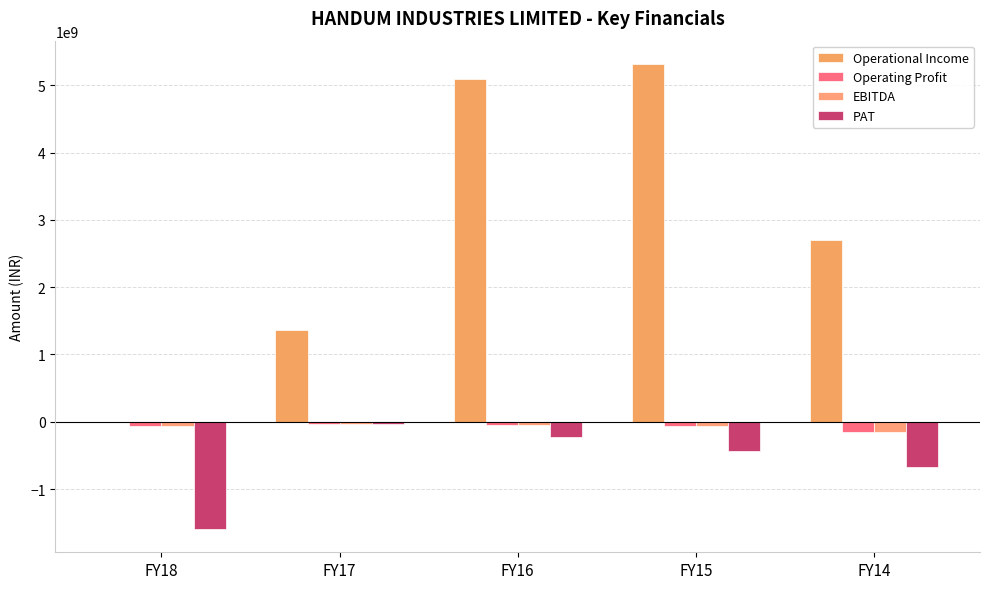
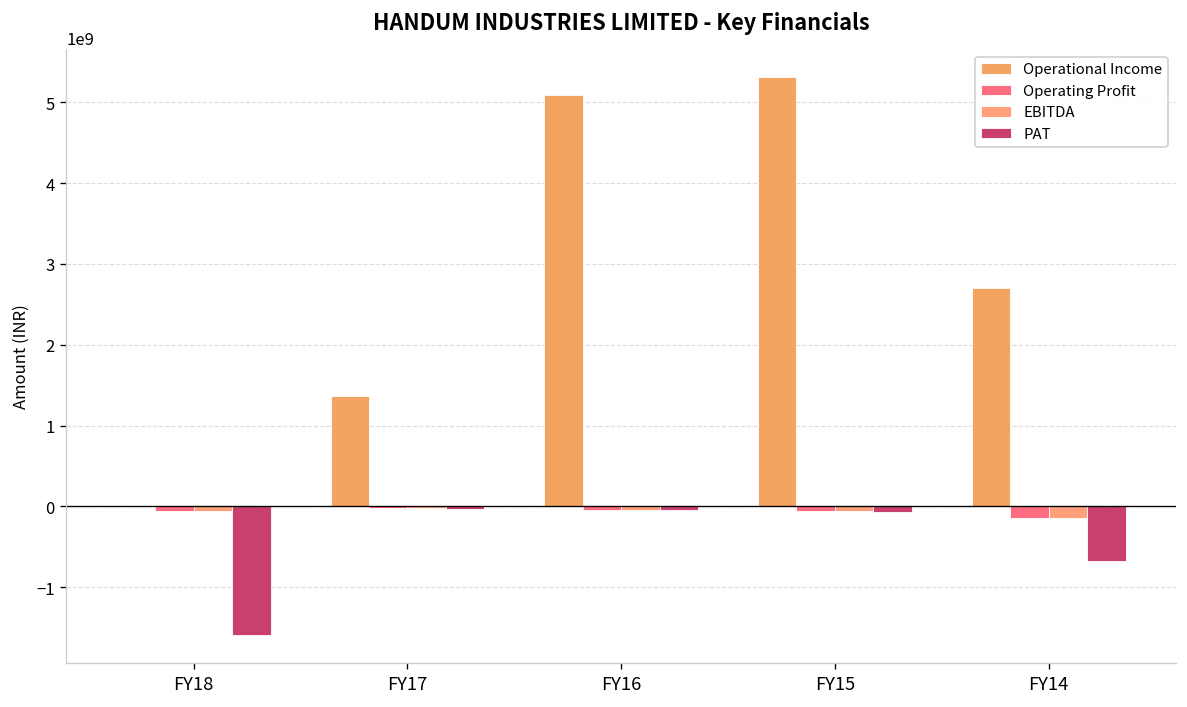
PAT, FY16: -200000000 -> -100000000
PAT, FY15: -400000000 -> -100000000
